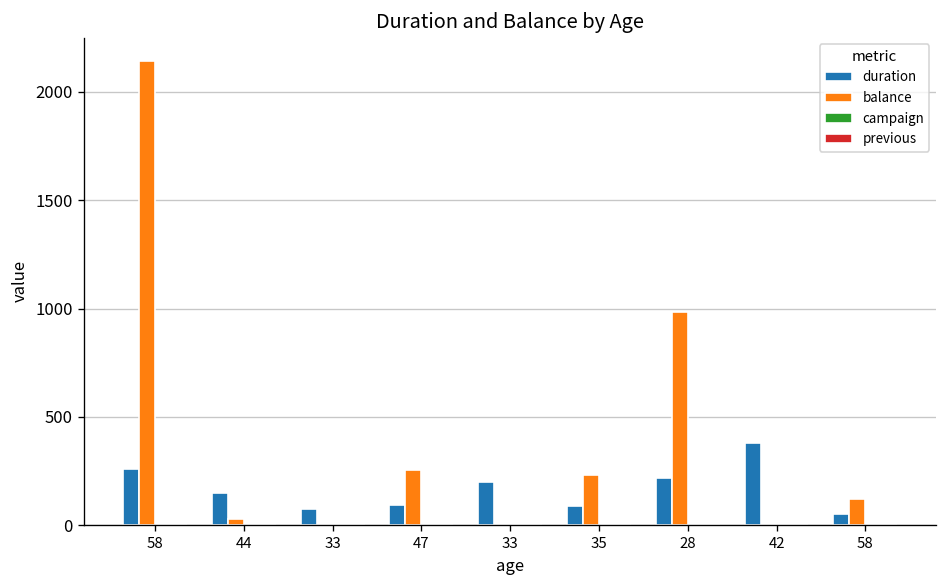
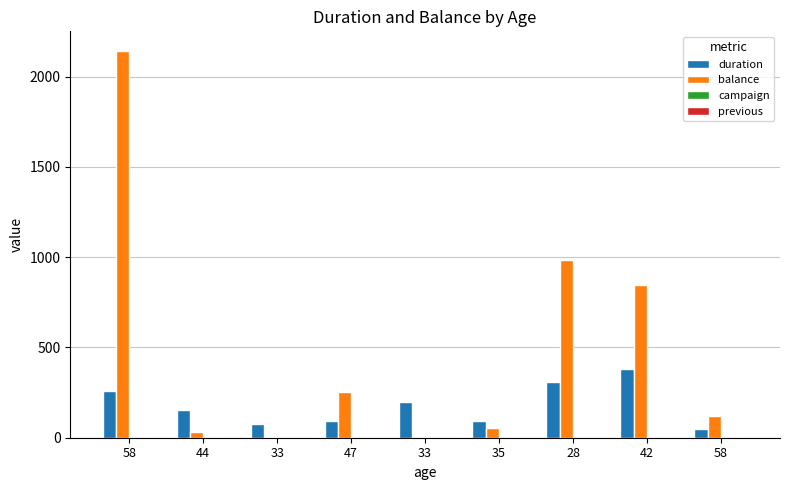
balance, 35: 230 -> 50
duration, 28: 220 -> 310
balance, 42: 0 -> 850
